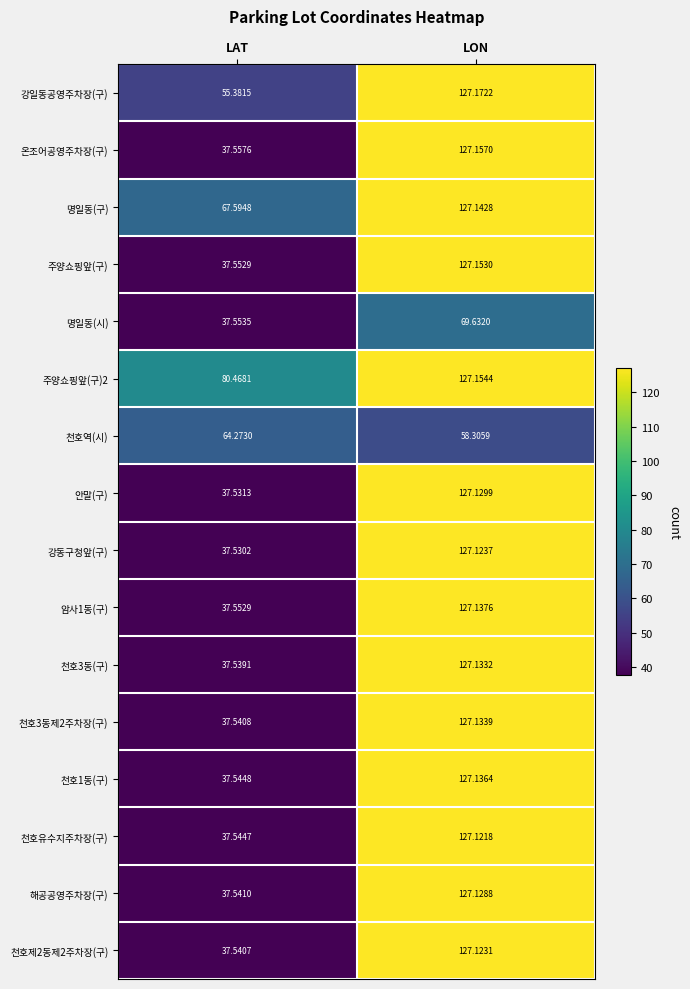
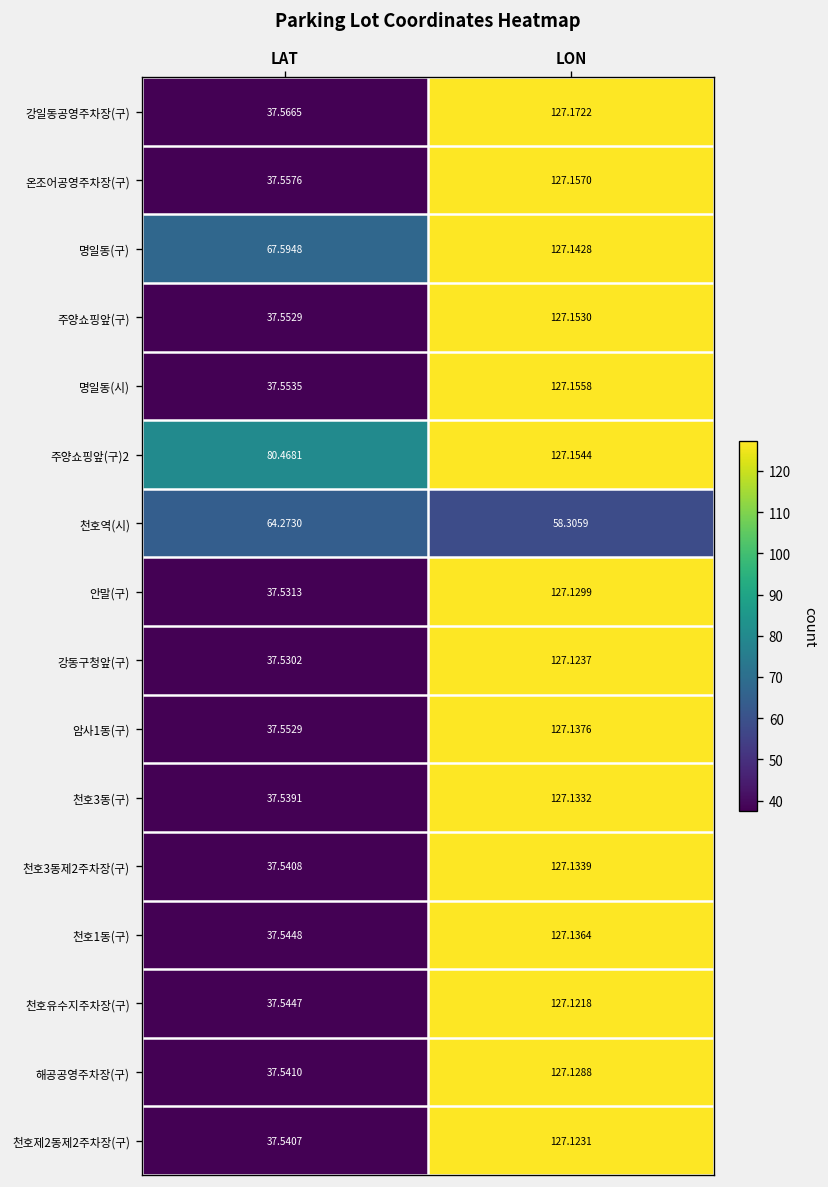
강일동공영주차장(구), LAT: 55.3815 -> 37.5665
명일동(시), LON: 69.6320 -> 127.1558
